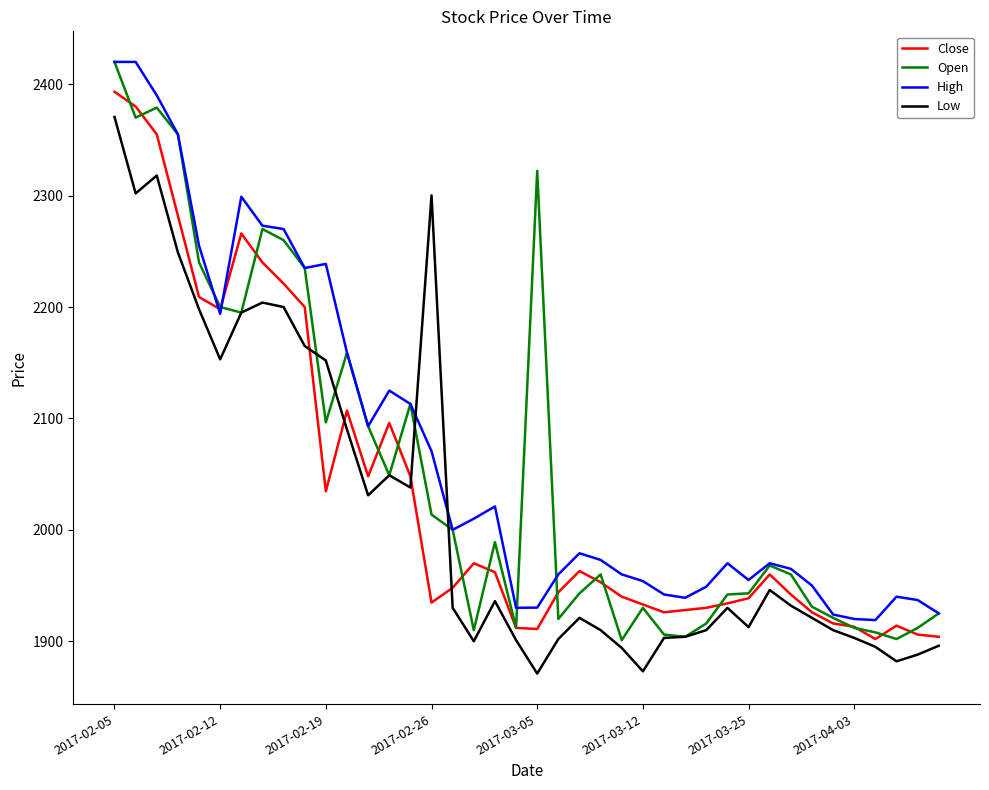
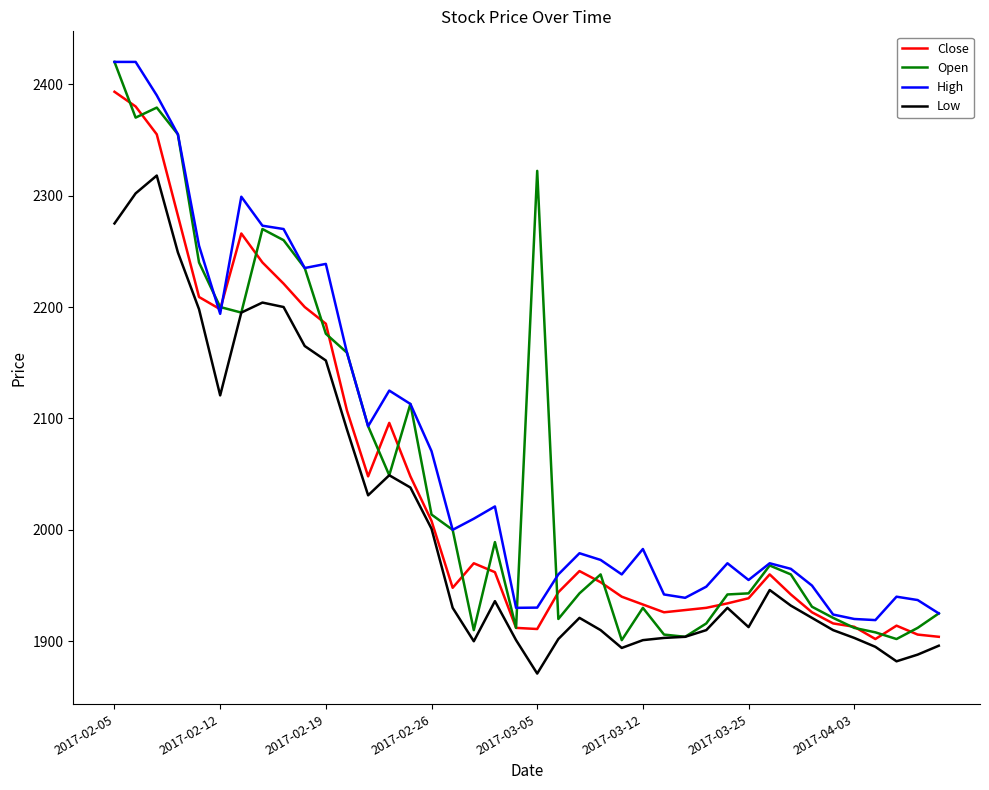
Low, 2017-02-05: 2371 -> 2275
Low, 2017-02-12: 2153 -> 2121
Close, 2017-02-19: 2035 -> 2185
Open, 2017-02-19: 2097 -> 2176
Close, 2017-02-26: 1935 -> 2008
Low, 2017-02-26: 2300 -> 2001
High, 2017-03-12: 1954 -> 1983
Low, 2017-03-12: 1873 -> 1901
